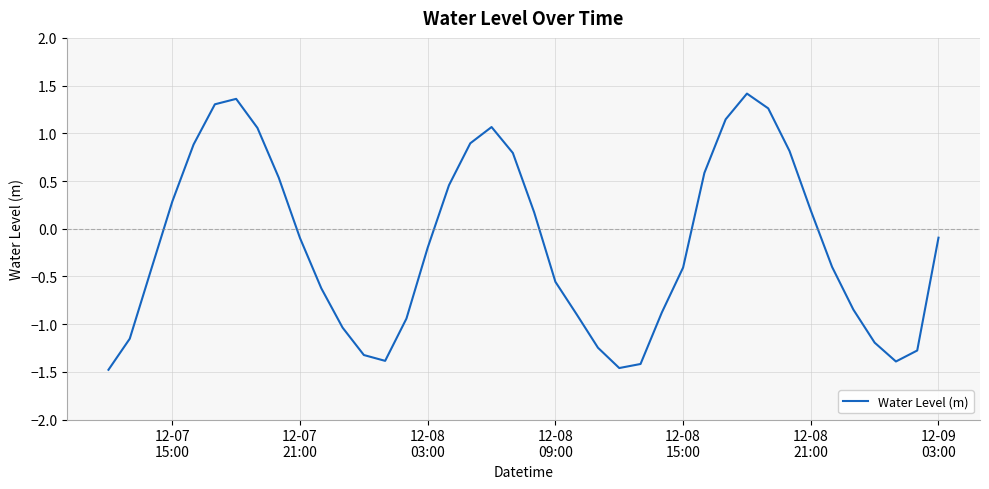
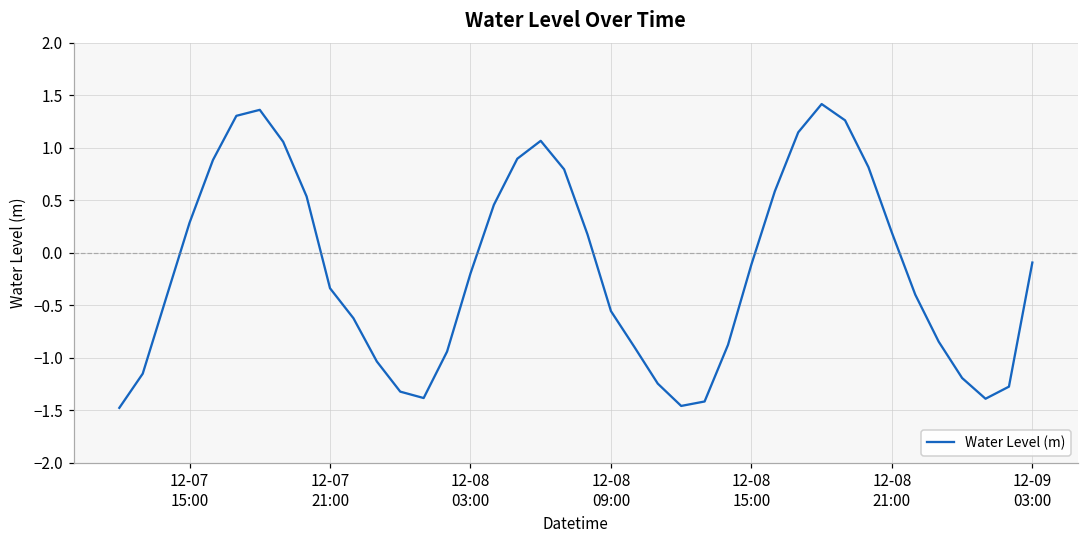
12-07 21:00: -0.1 -> -0.3
12-08 15:00: -0.4 -> -0.1
